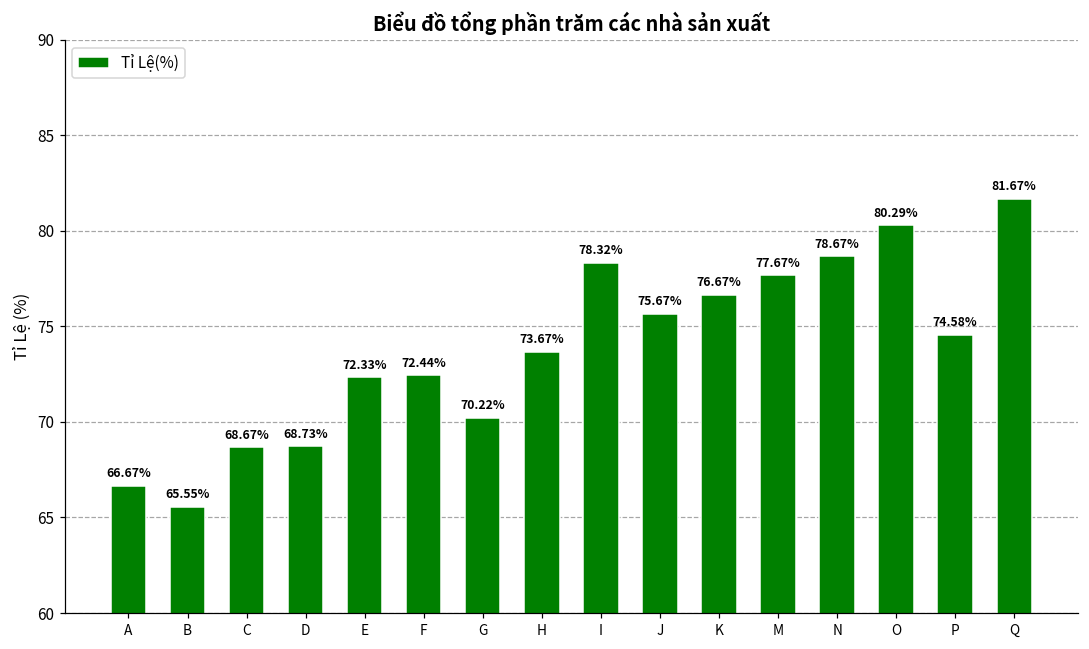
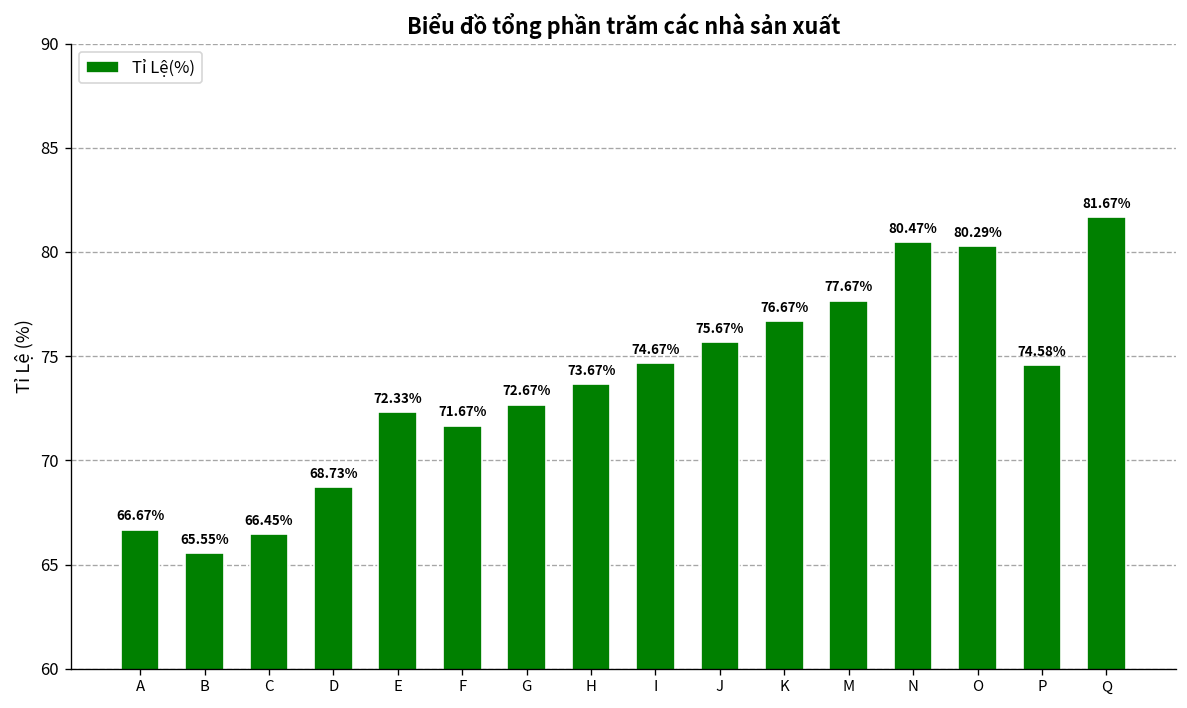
C: 68.67% -> 66.45%
F: 72.44% -> 71.67%
G: 70.22% -> 72.67%
I: 78.32% -> 74.67%
N: 78.67% -> 80.47%
